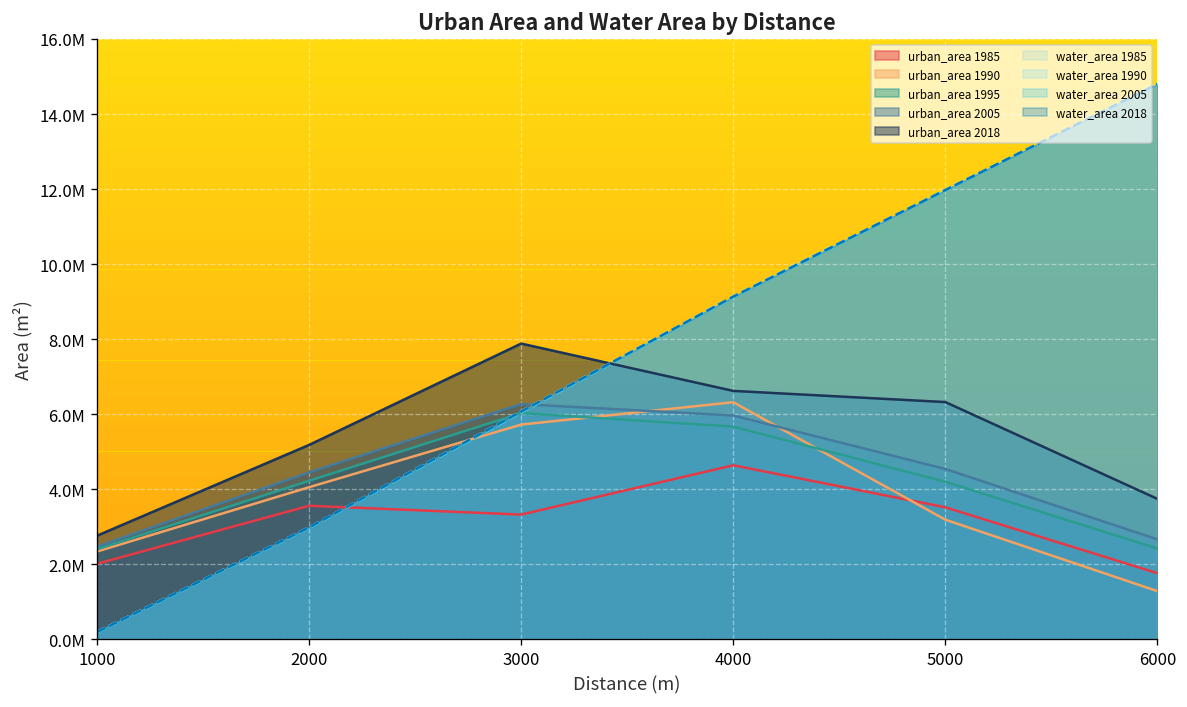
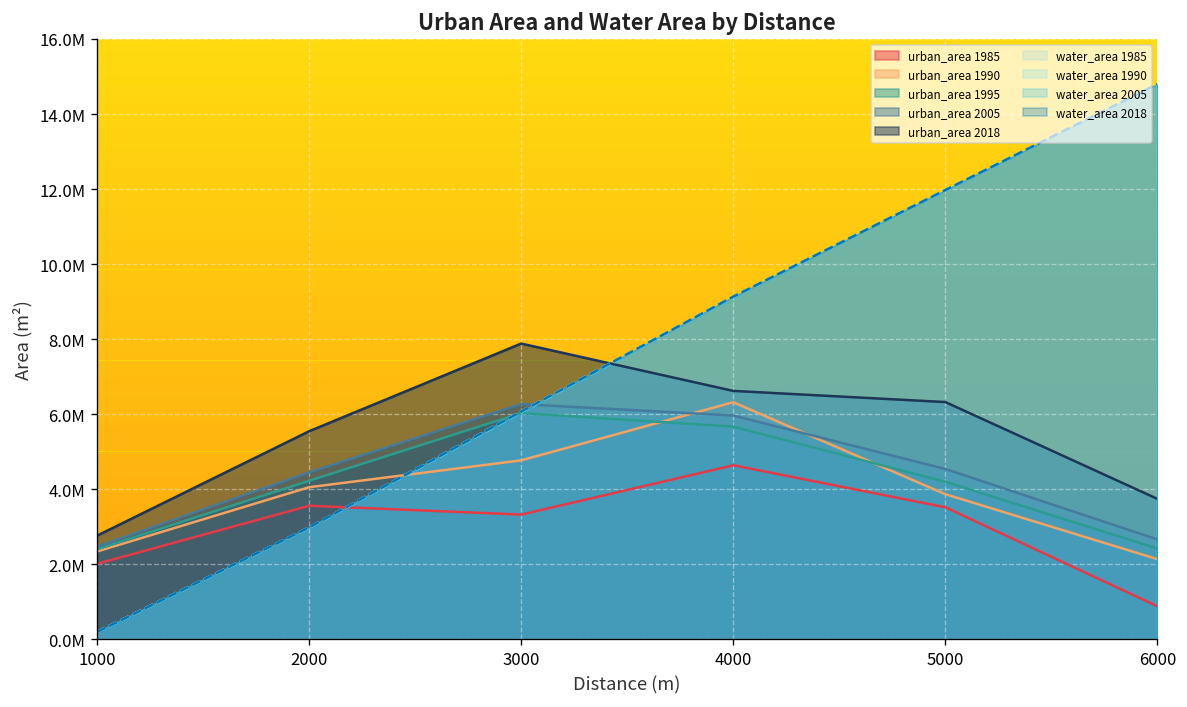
urban_area 2018, 2000: 5200000 -> 5500000
urban_area 1990, 3000: 5700000 -> 4800000
urban_area 1990, 5000: 3200000 -> 3900000
urban_area 1985, 6000: 1800000 -> 900000
urban_area 1990, 6000: 1300000 -> 2100000
